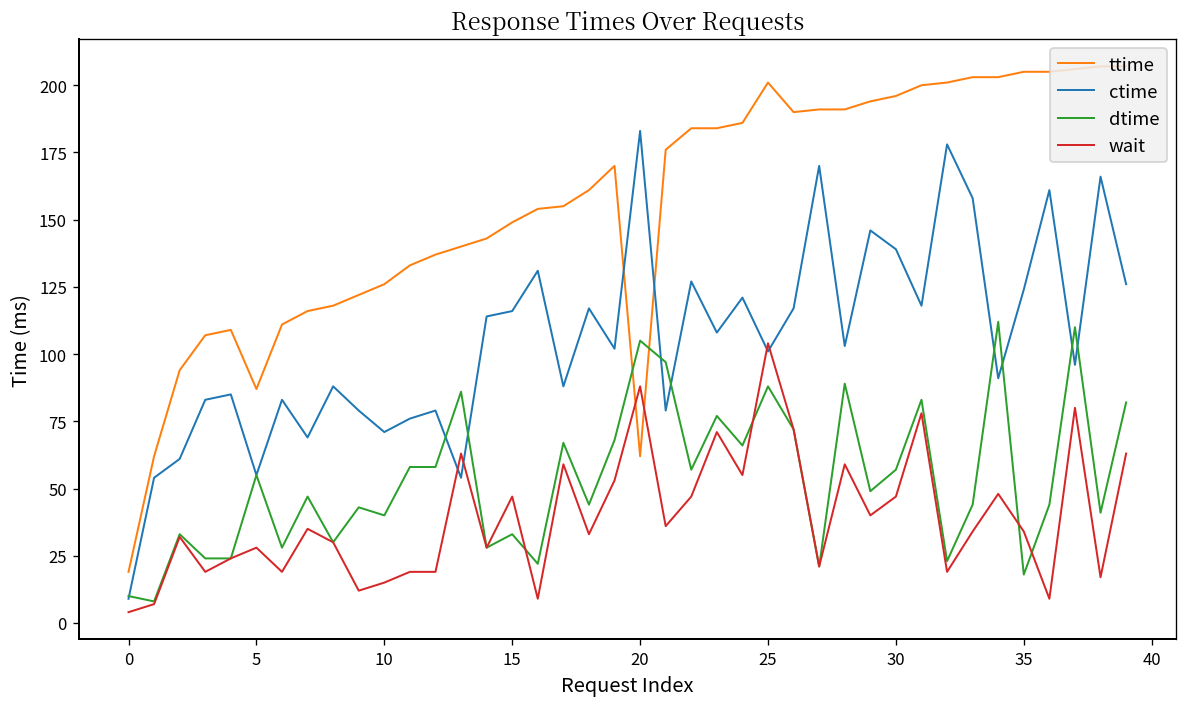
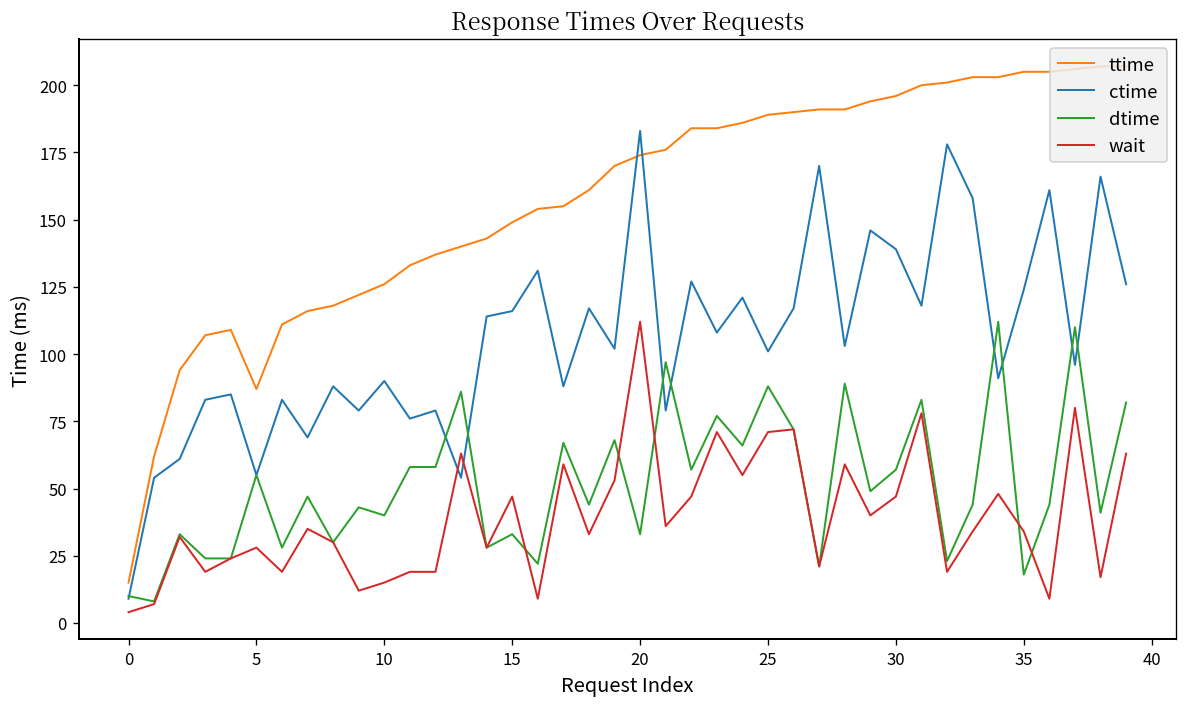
ttime, 0: 19 -> 15
ctime, 10: 71 -> 90
ttime, 20: 62 -> 174
dtime, 20: 105 -> 33
wait, 20: 88 -> 112
ttime, 25: 201 -> 189
wait, 25: 104 -> 71
